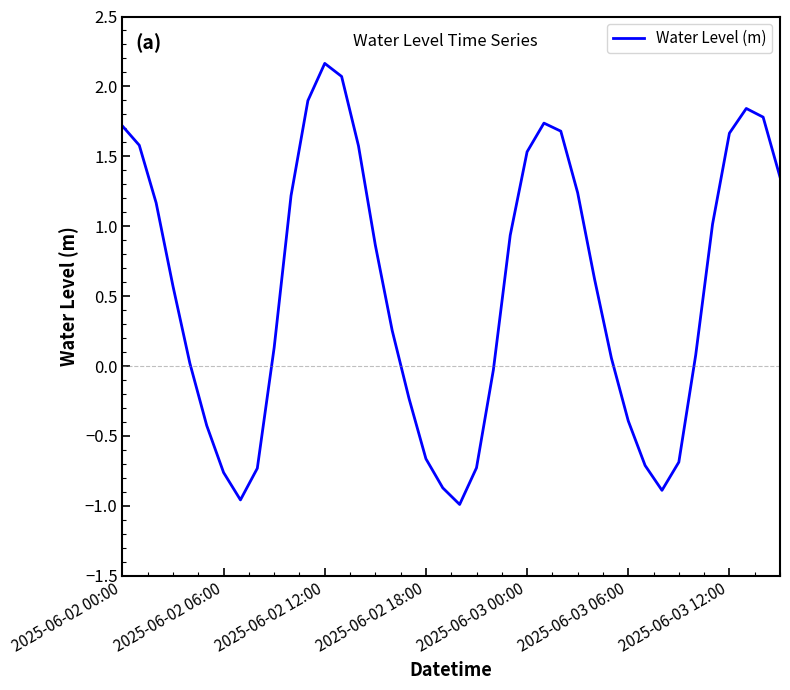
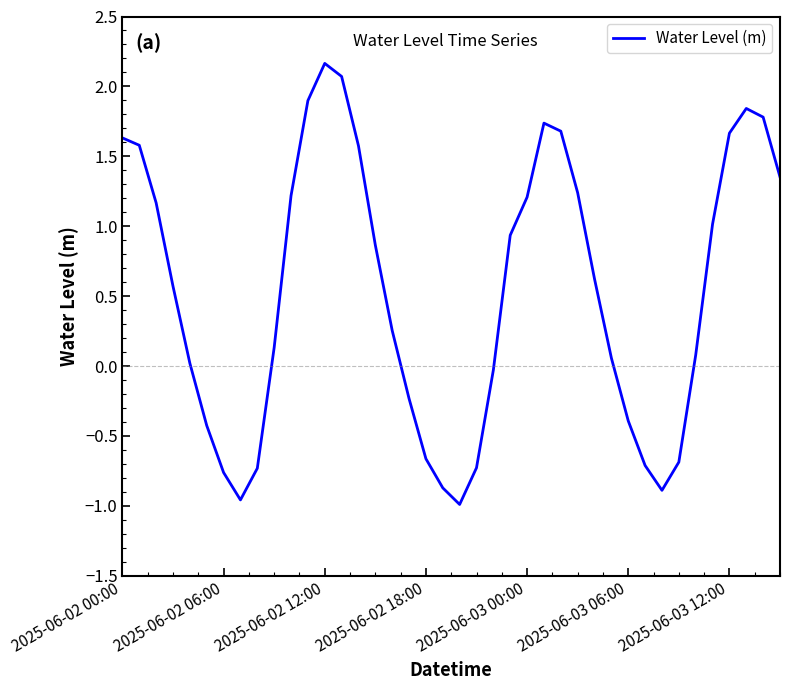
2025-06-02 00:00: 1.72 -> 1.63
2025-06-03 00:00: 1.53 -> 1.21
